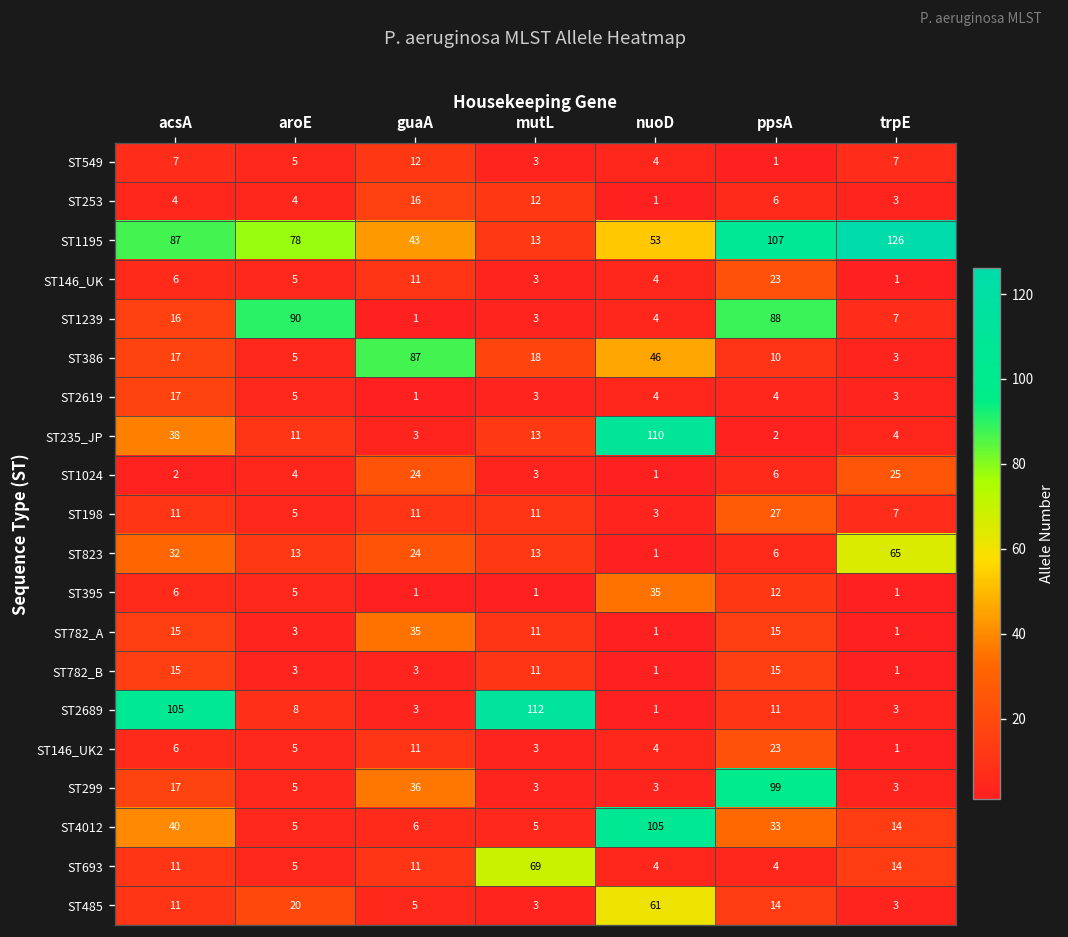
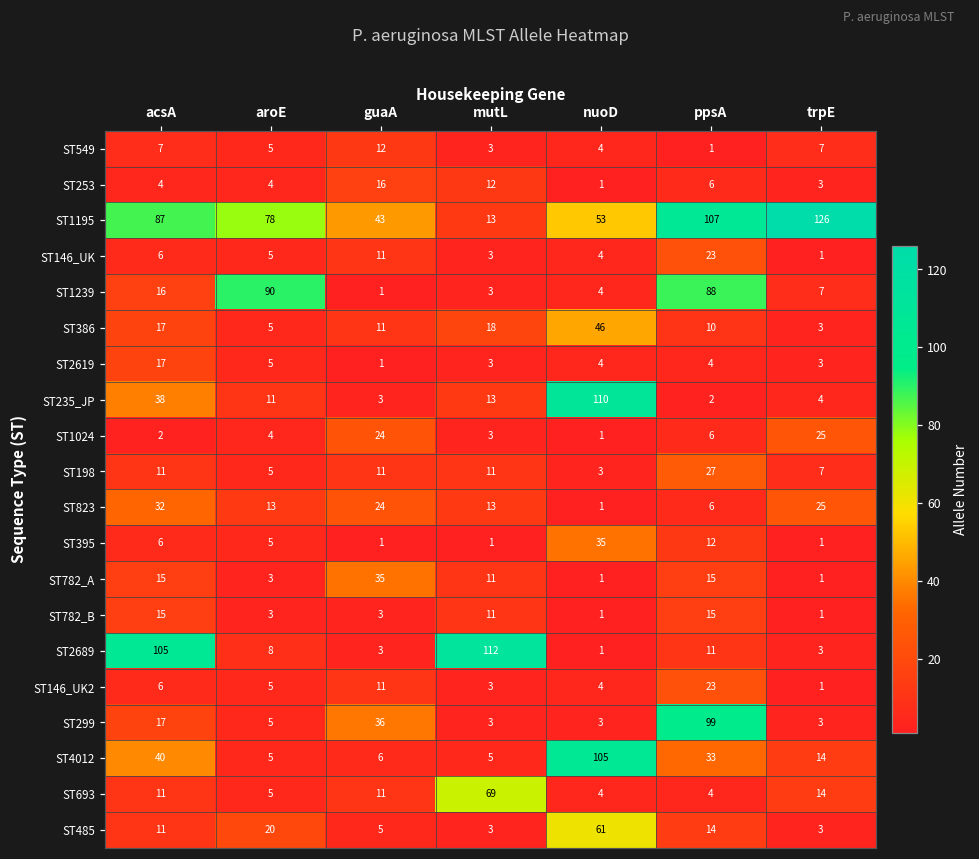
ST386, guaA: 87 -> 11
ST823, trpE: 65 -> 25
